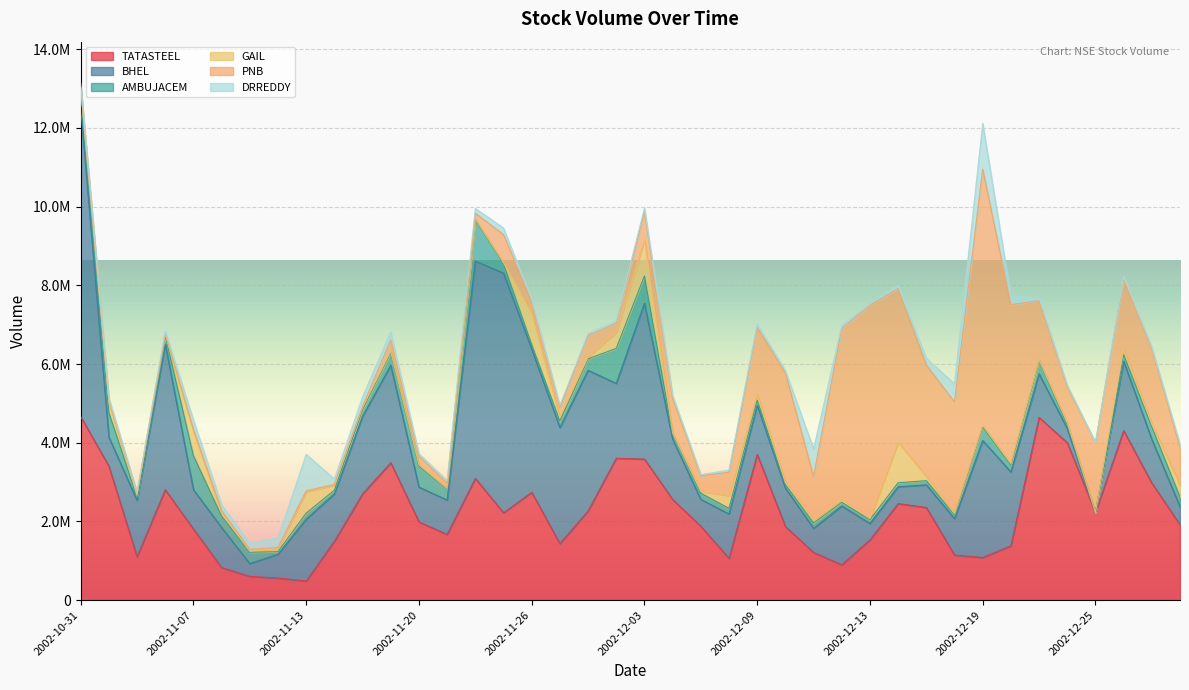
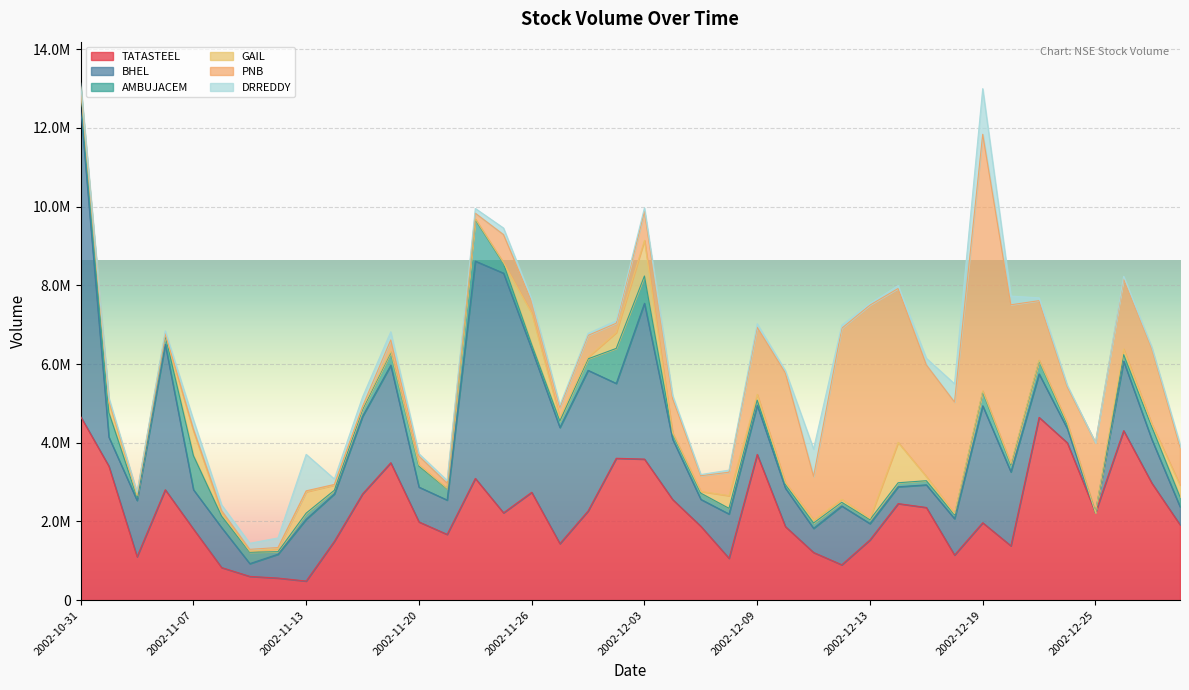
TATASTEEL, 2002-12-19: 1100000 -> 2000000
